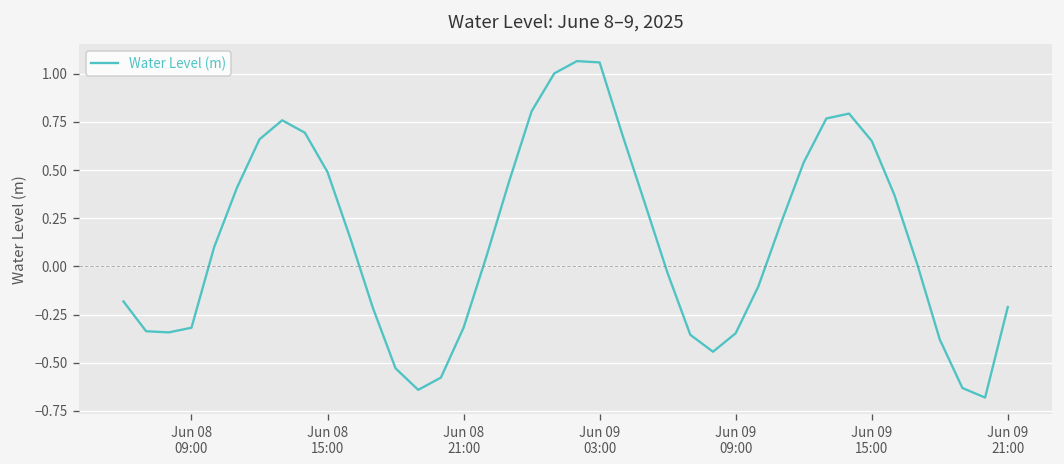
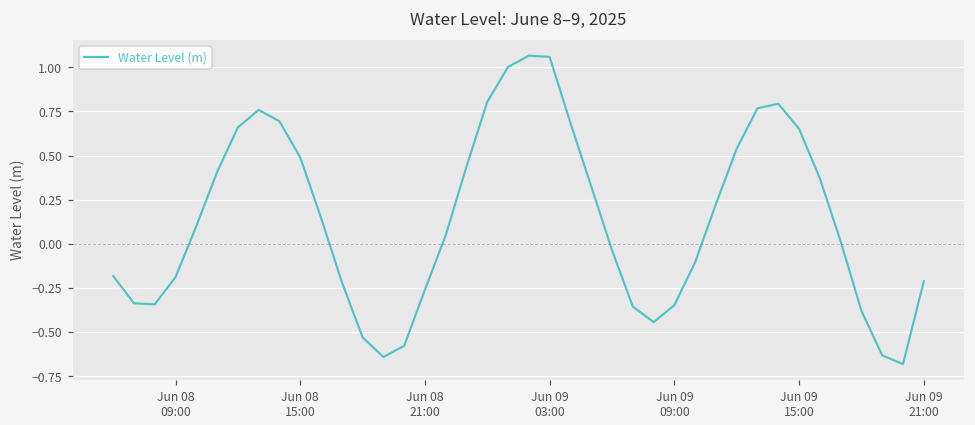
Jun 08 09:00: -0.32 -> -0.19
Jun 08 21:00: -0.32 -> -0.26
